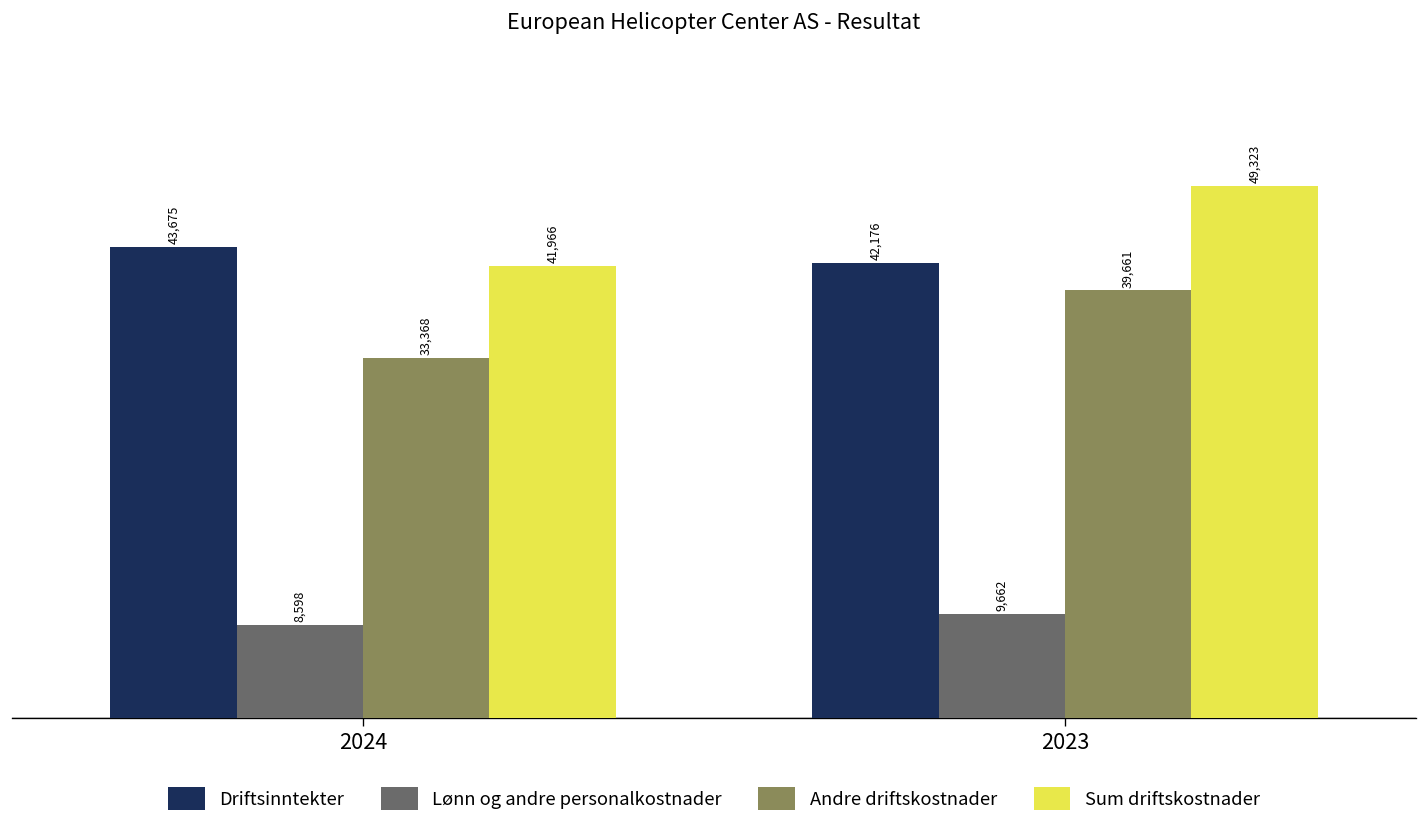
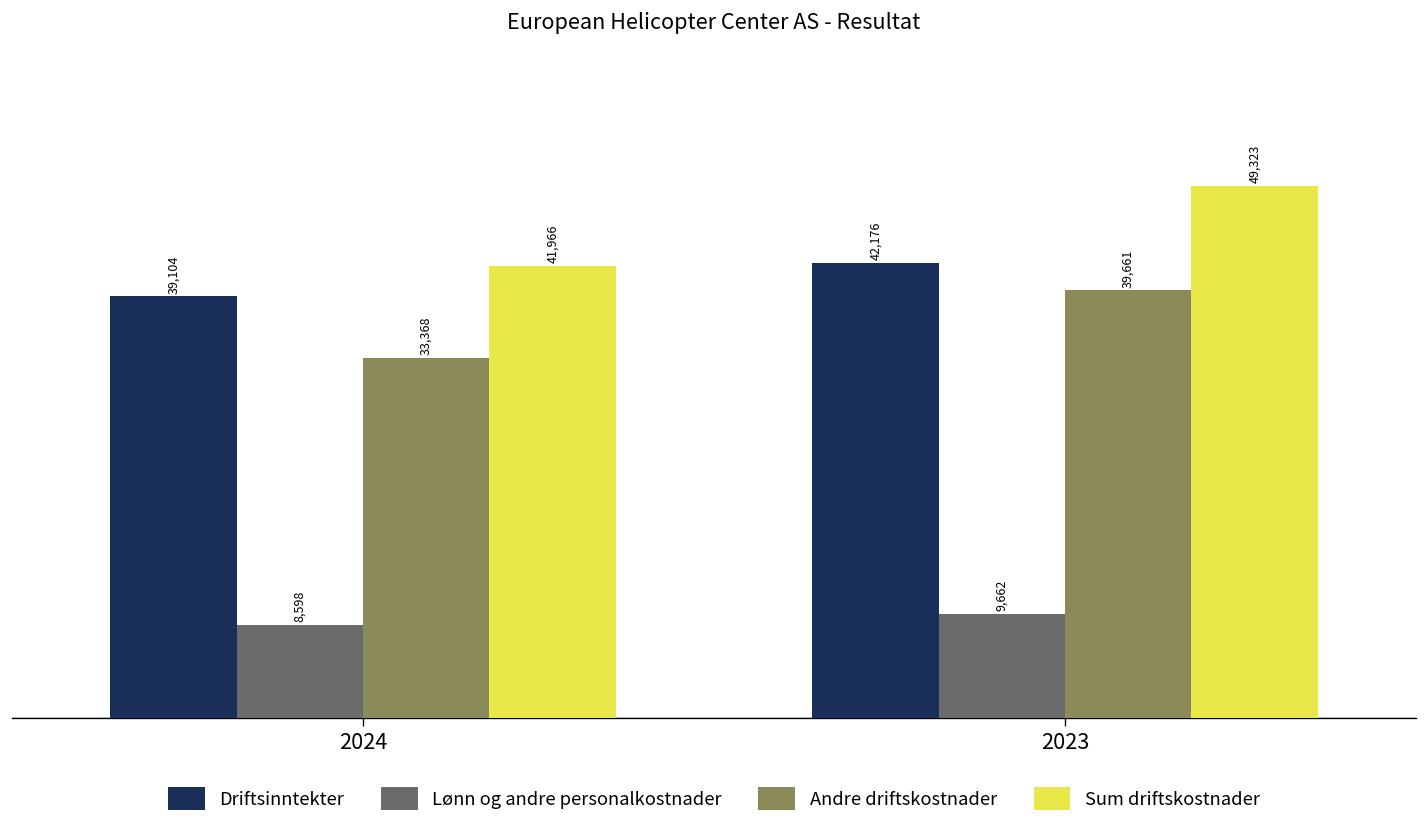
Driftsinntekter, 2024: 43,675 -> 39,104
